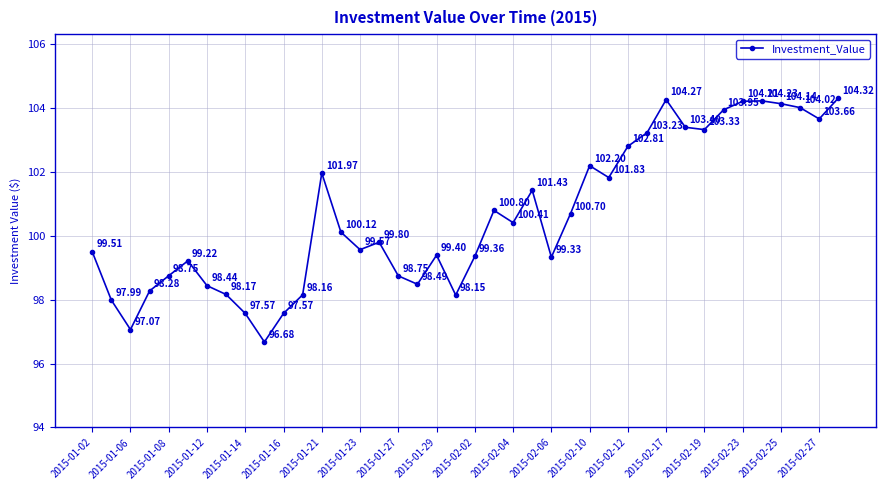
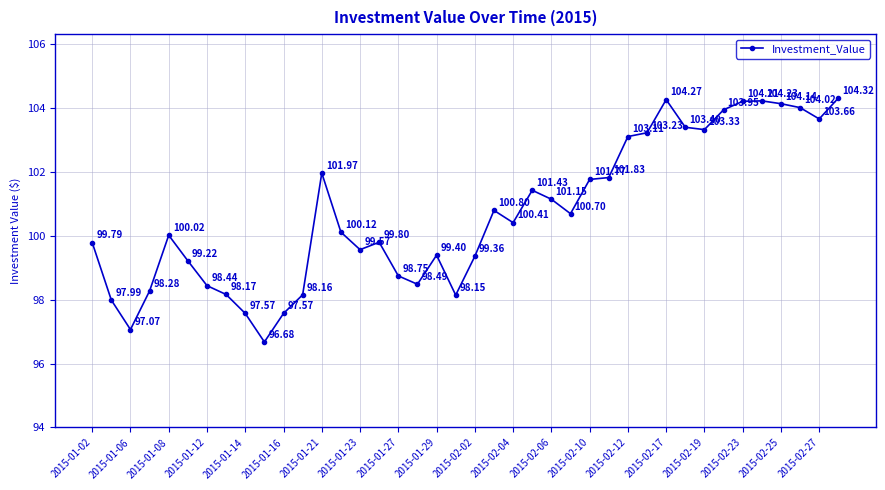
2015-01-02: 99.51 -> 99.79
2015-01-08: 98.75 -> 100.02
2015-02-06: 99.33 -> 101.15
2015-02-10: 102.20 -> 101.77
2015-02-12: 102.81 -> 103.11
